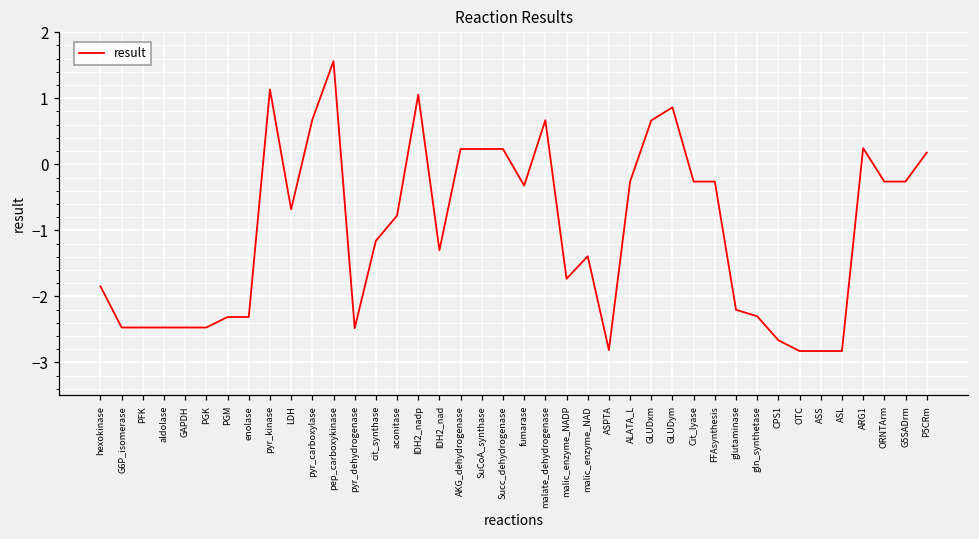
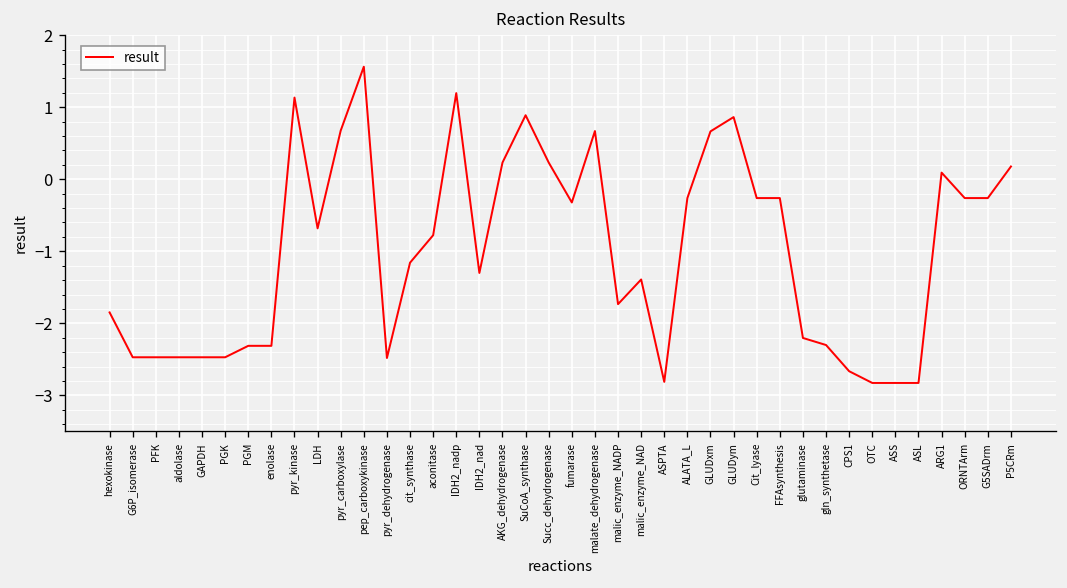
IDH2_nadp: 1.1 -> 1.2
SuCoA_synthase: 0.2 -> 0.9
ARG1: 0.2 -> 0.1
